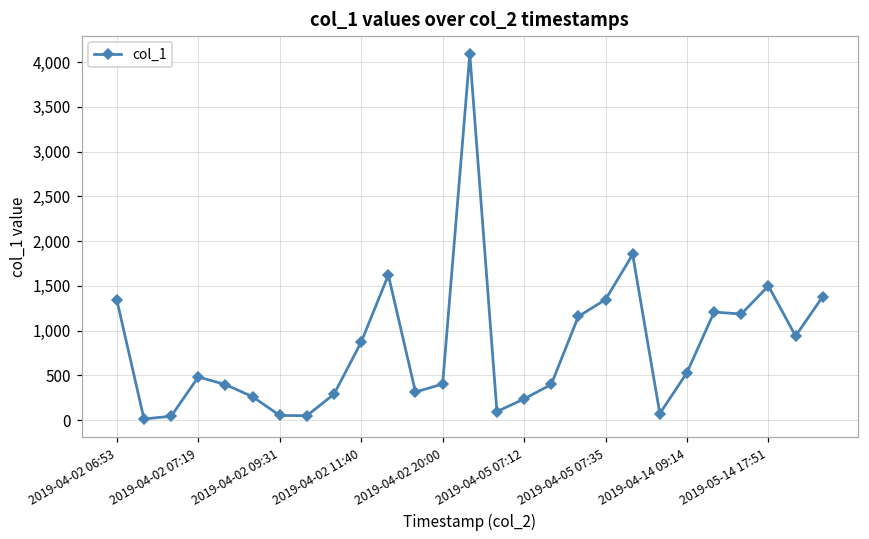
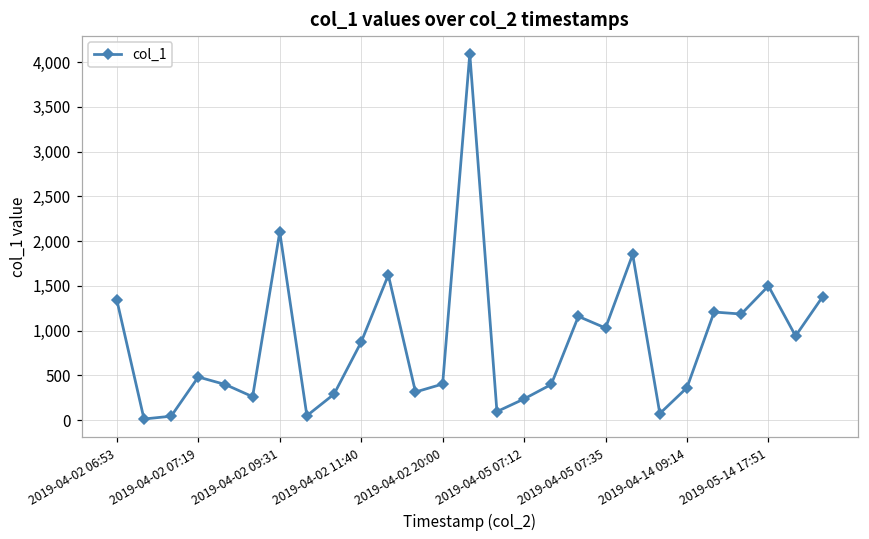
2019-04-02 09:31: 100 -> 2,100
2019-04-05 07:35: 1,300 -> 1,000
2019-04-14 09:14: 500 -> 400
